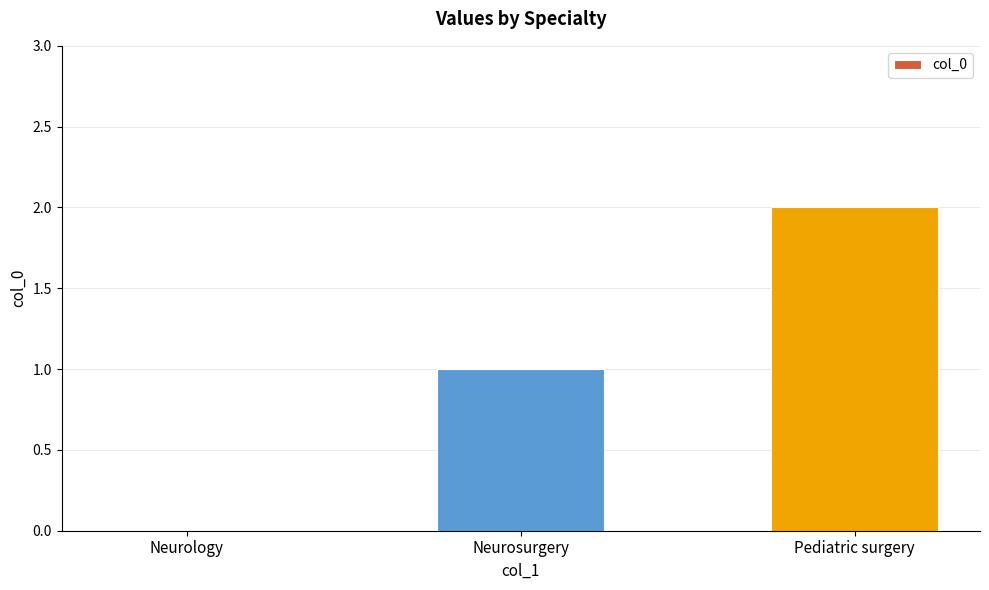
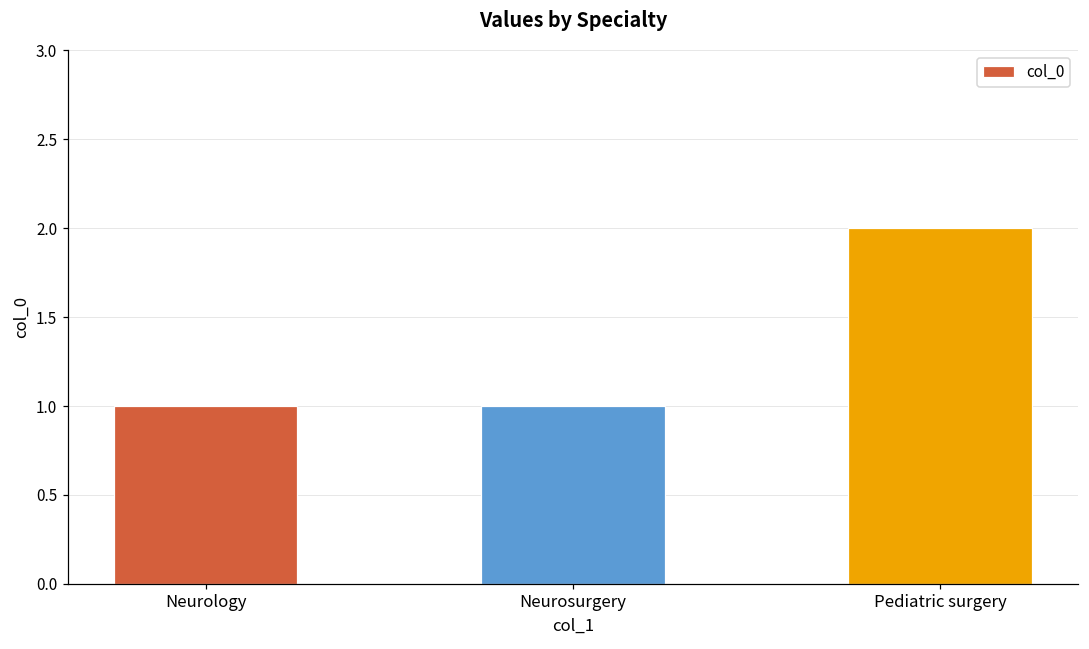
Neurology: 0 -> 1
